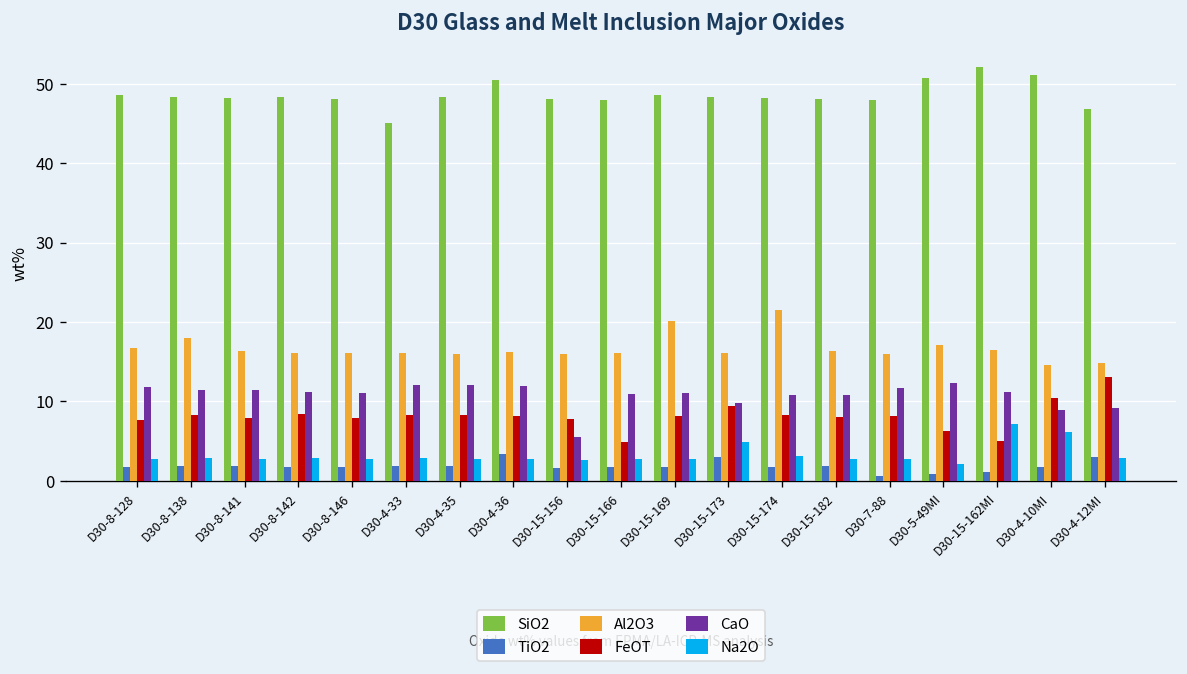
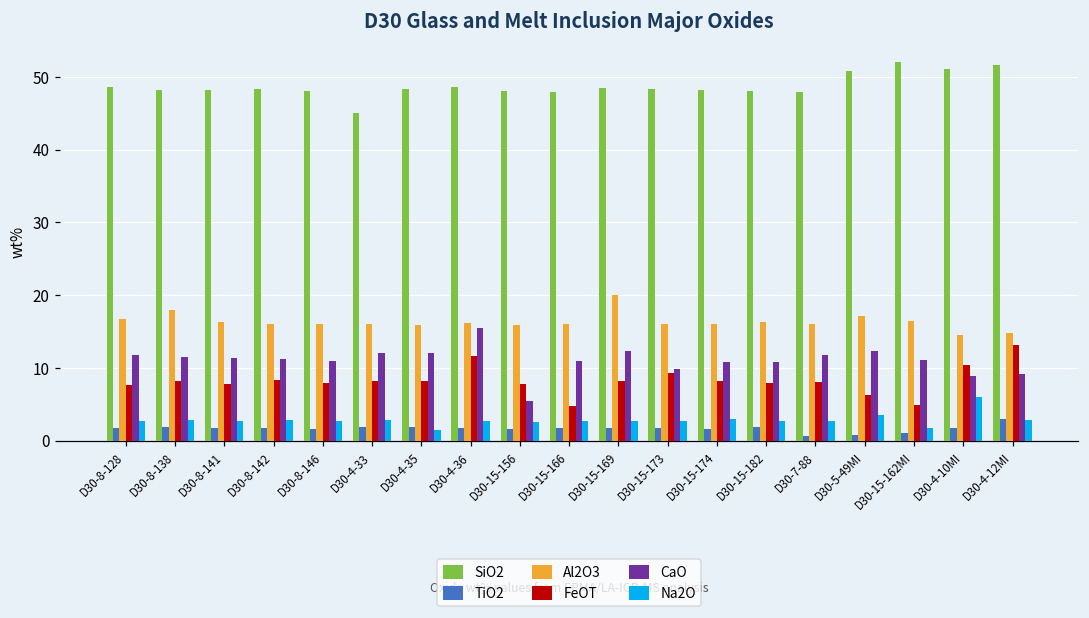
Na2O, D30-4-35: 3 -> 1
SiO2, D30-4-36: 50 -> 49
TiO2, D30-4-36: 3 -> 2
FeOT, D30-4-36: 8 -> 12
CaO, D30-4-36: 12 -> 15
CaO, D30-15-169: 11 -> 12
TiO2, D30-15-173: 3 -> 2
Na2O, D30-15-173: 5 -> 3
Al2O3, D30-15-174: 21 -> 16
Na2O, D30-5-49MI: 2 -> 4
Na2O, D30-15-162MI: 7 -> 2
SiO2, D30-4-12MI: 47 -> 52
